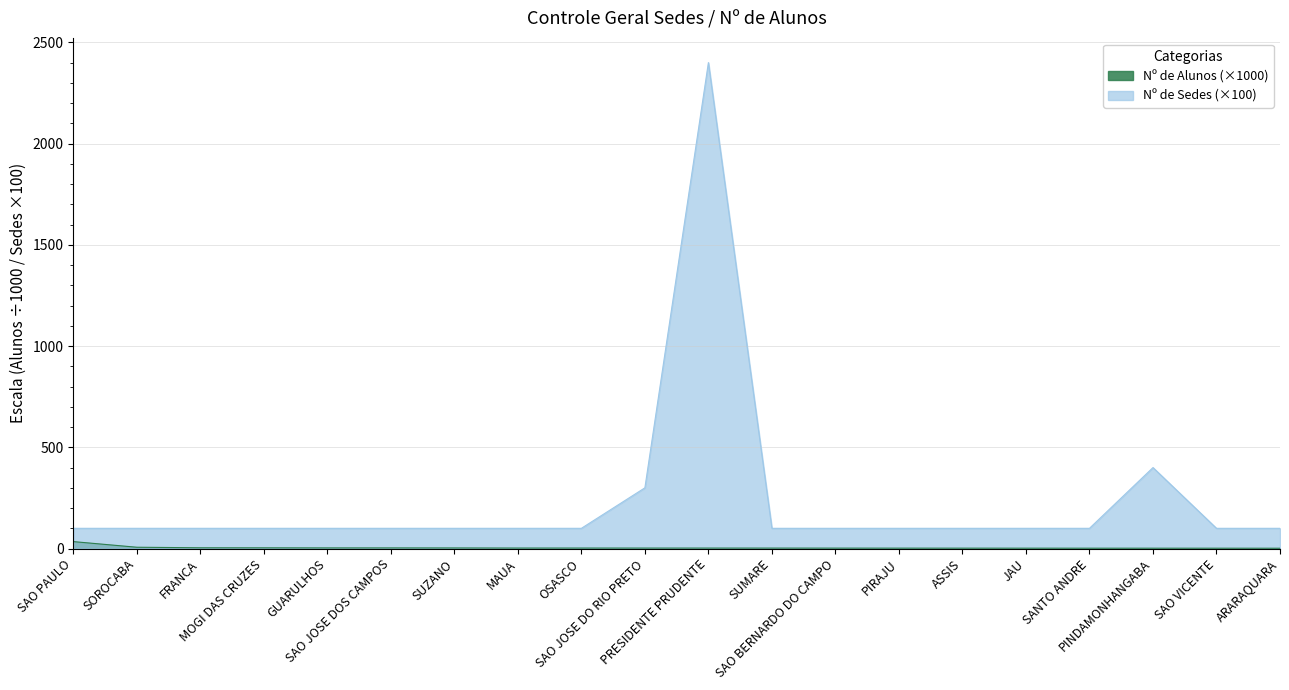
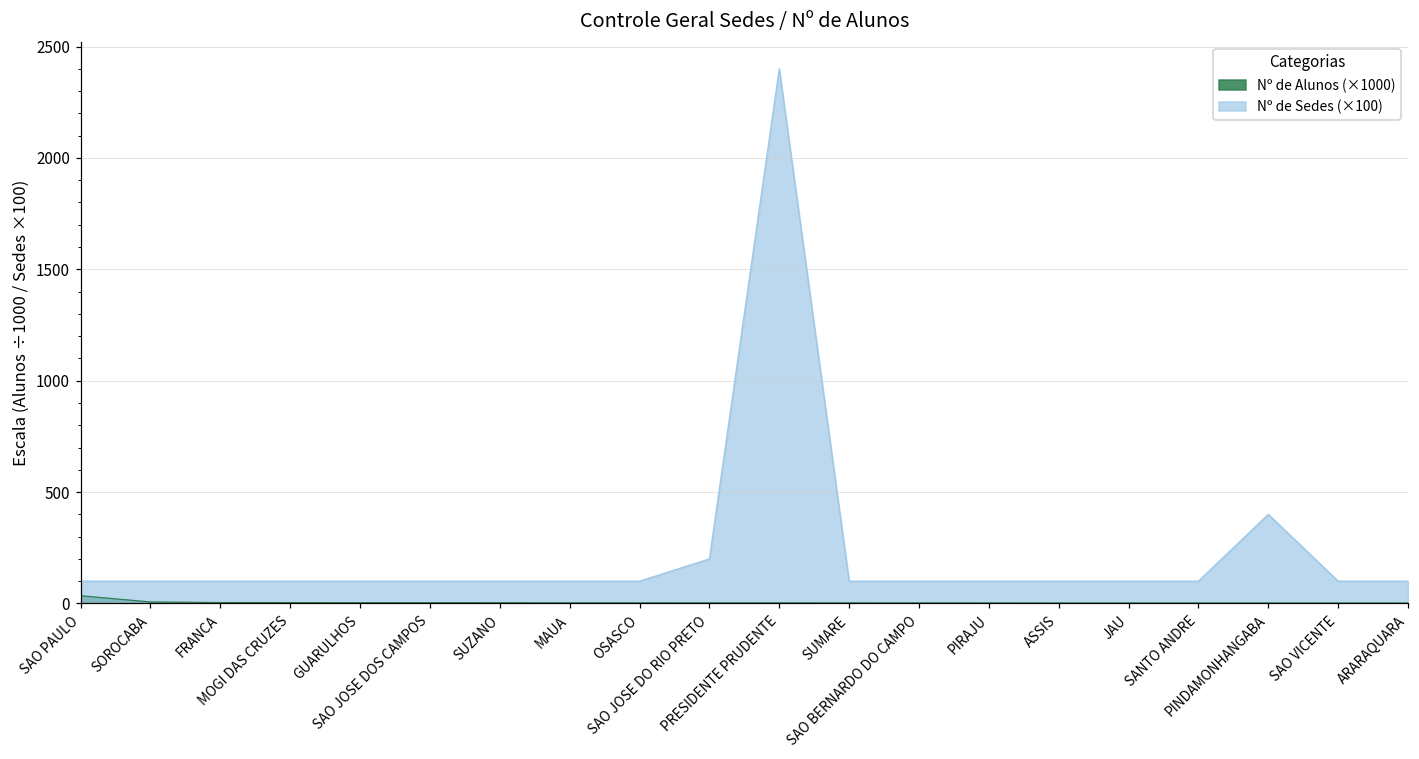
Nº de Sedes (×100), SAO JOSE DO RIO PRETO: 300 -> 200
